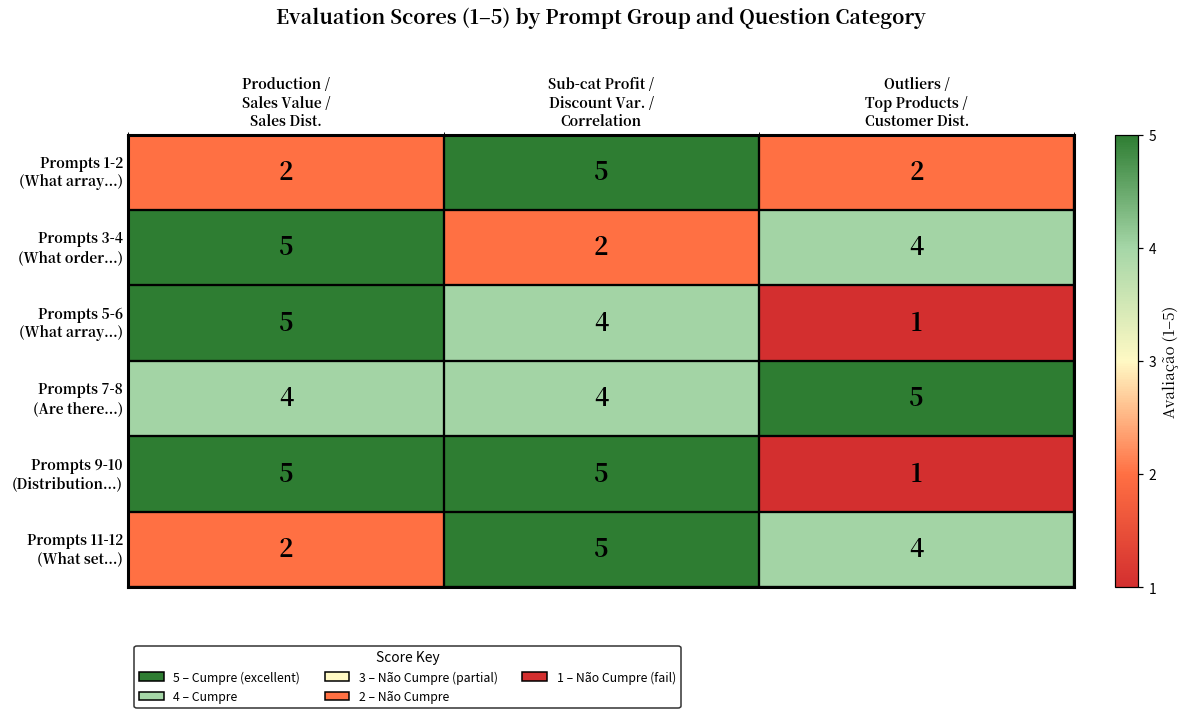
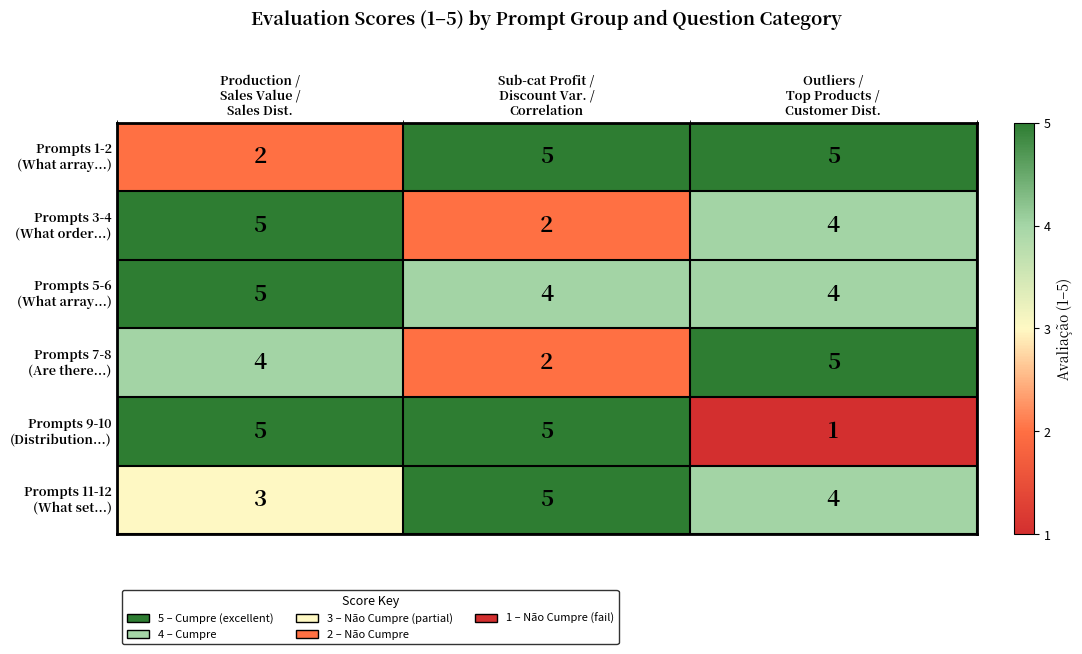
Prompts 1-2 (What array...), Outliers / Top Products / Customer Dist.: 2 -> 5
Prompts 5-6 (What array...), Outliers / Top Products / Customer Dist.: 1 -> 4
Prompts 7-8 (Are there...), Sub-cat Profit / Discount Var. / Correlation: 4 -> 2
Prompts 11-12 (What set...), Production / Sales Value / Sales Dist.: 2 -> 3
